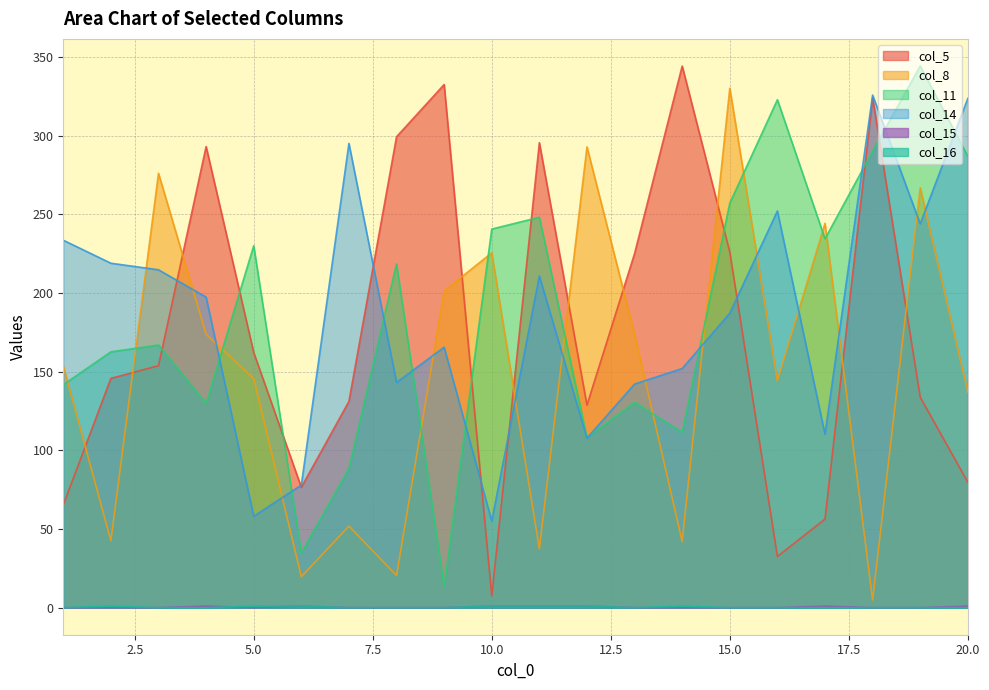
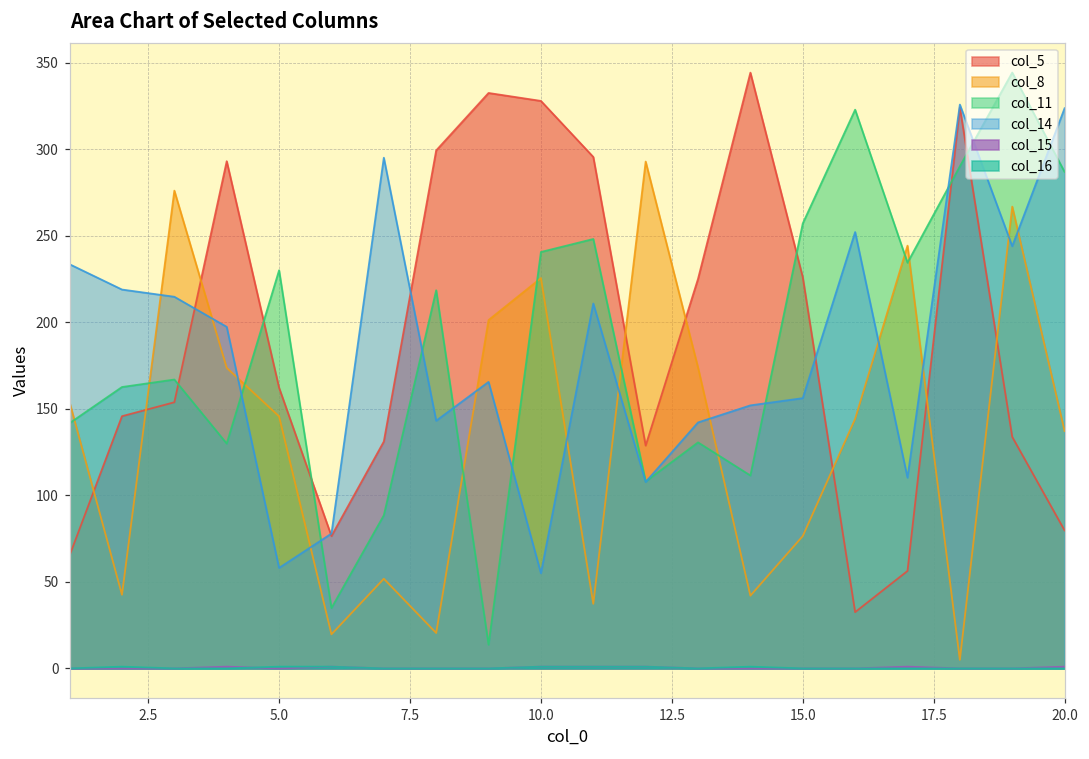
col_5, 10.0: 7 -> 328
col_8, 15.0: 330 -> 76
col_14, 15.0: 187 -> 156
